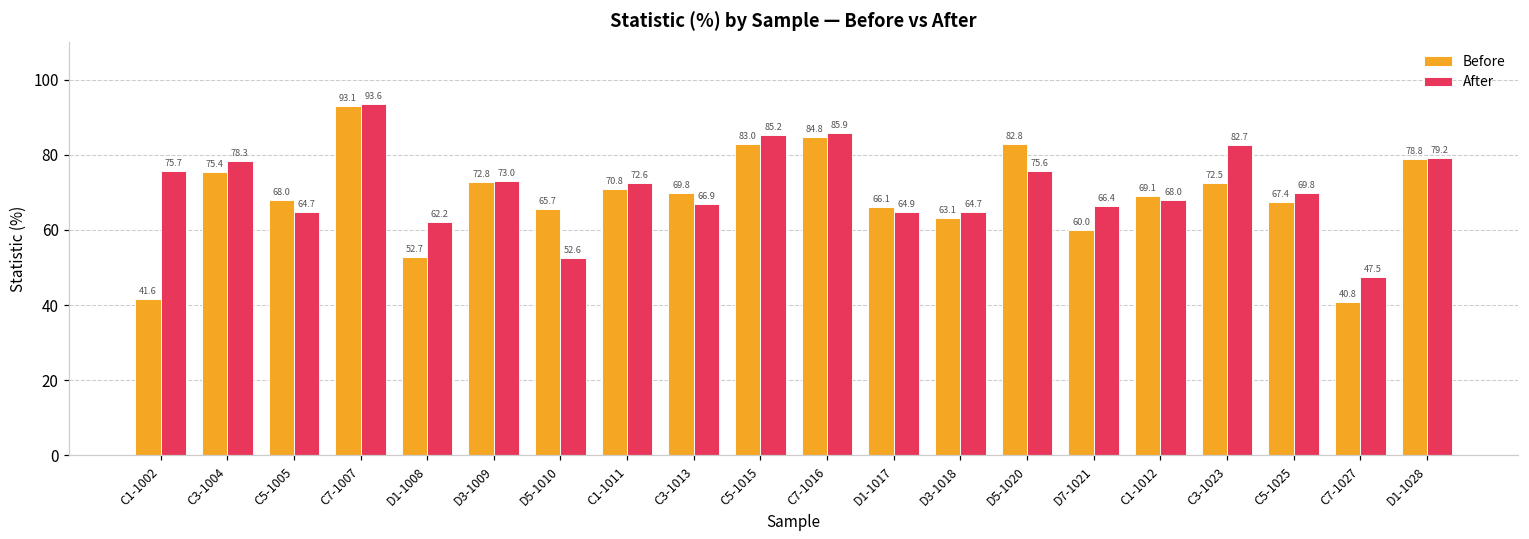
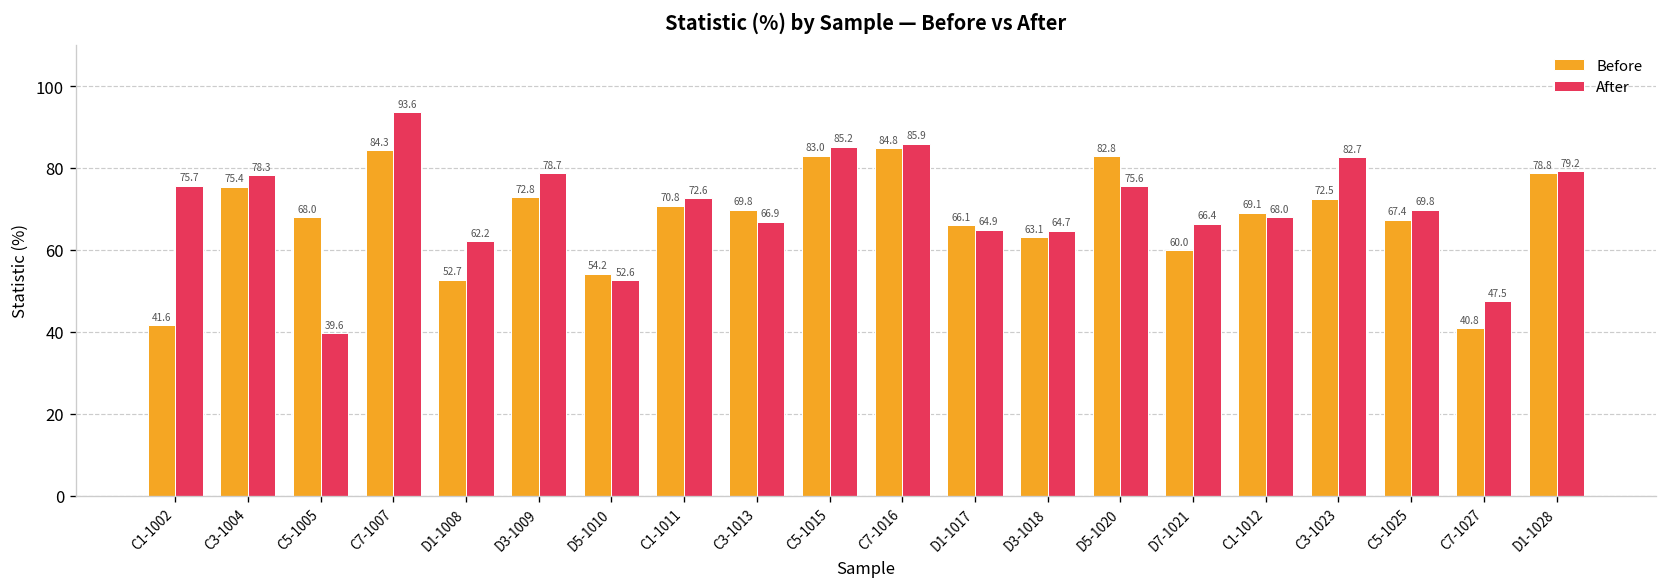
After, C5-1005: 64.7 -> 39.6
Before, C7-1007: 93.1 -> 84.3
After, D3-1009: 73.0 -> 78.7
Before, D5-1010: 65.7 -> 54.2
